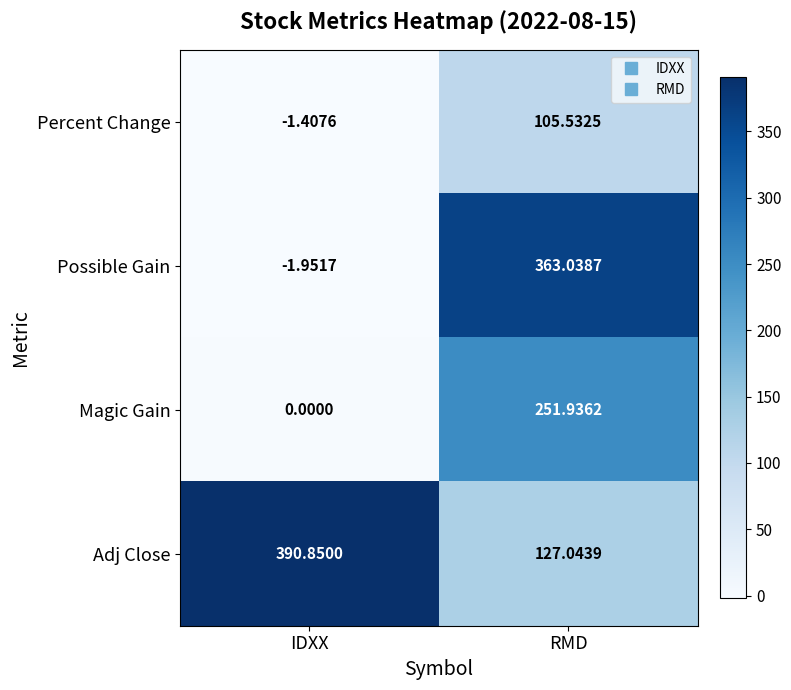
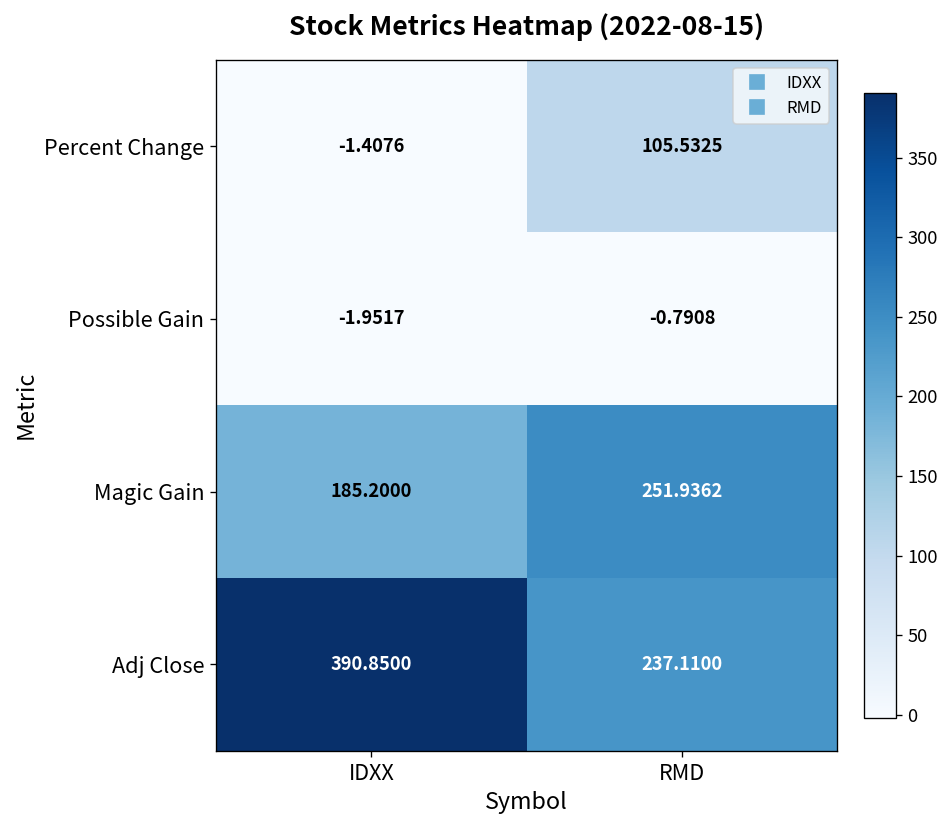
Possible Gain, RMD: 363.0387 -> -0.7908
Magic Gain, IDXX: 0.0000 -> 185.2000
Adj Close, RMD: 127.0439 -> 237.1100
